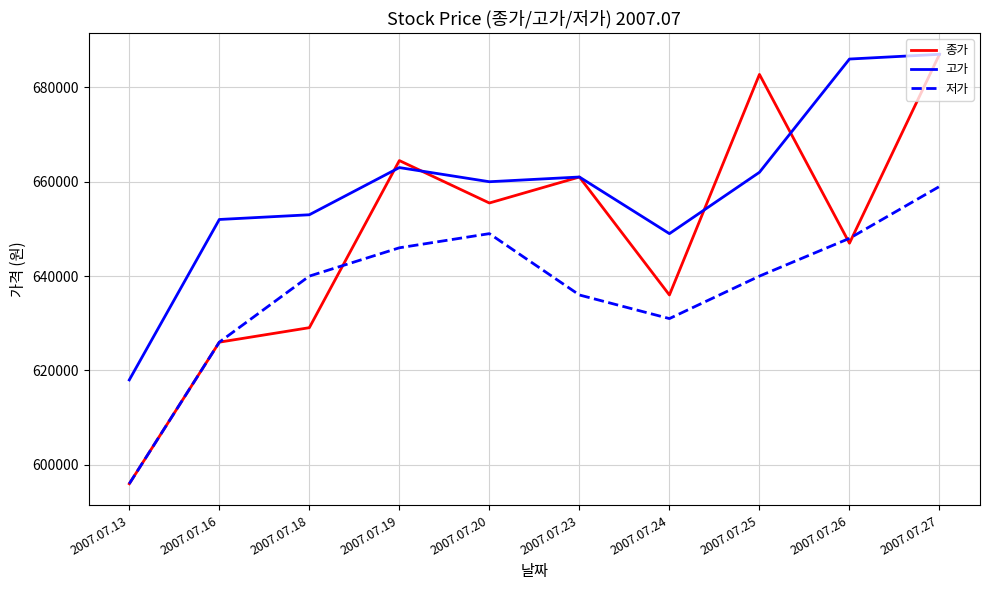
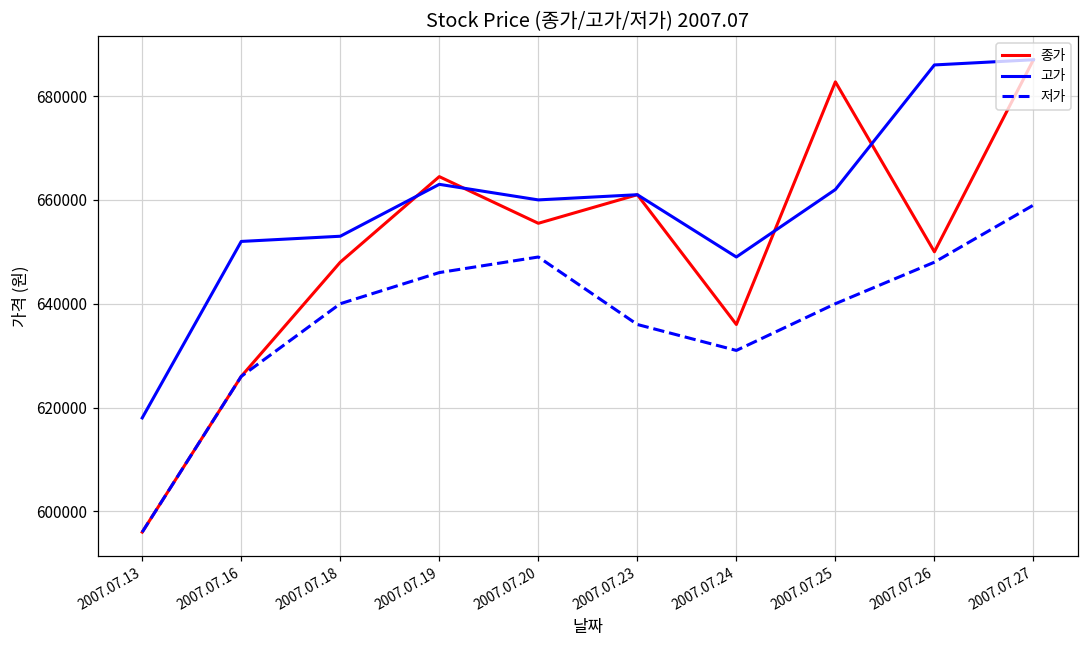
종가, 2007.07.18: 629000 -> 648000
종가, 2007.07.26: 647000 -> 650000
